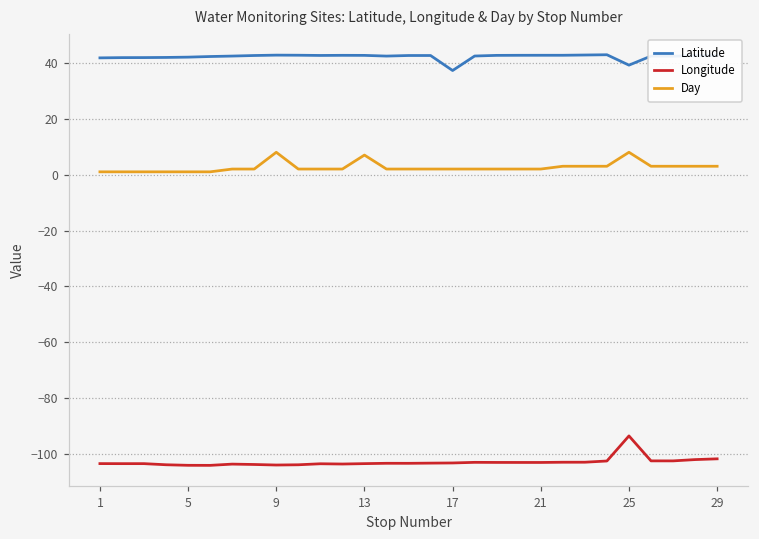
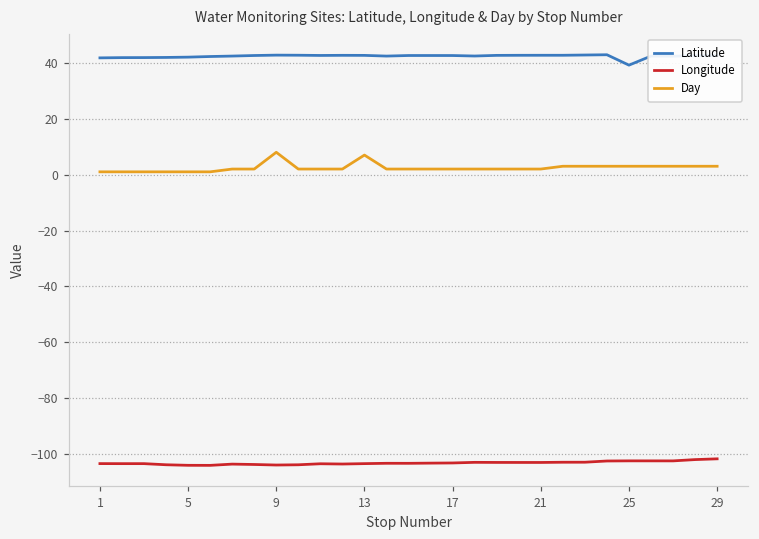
Latitude, 17: 37 -> 43
Longitude, 25: -94 -> -102
Day, 25: 8 -> 3
